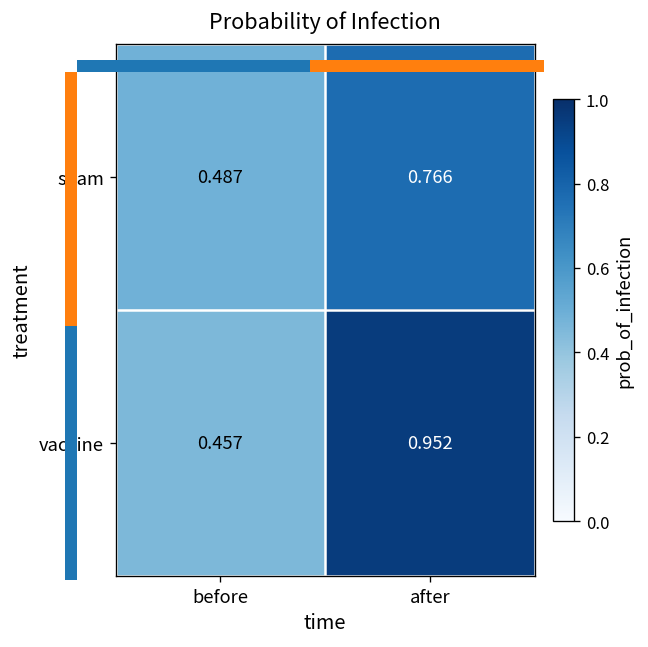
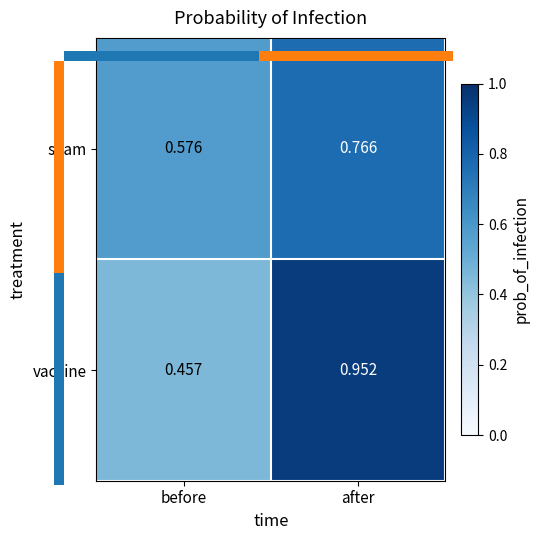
sham, before: 0.487 -> 0.576
